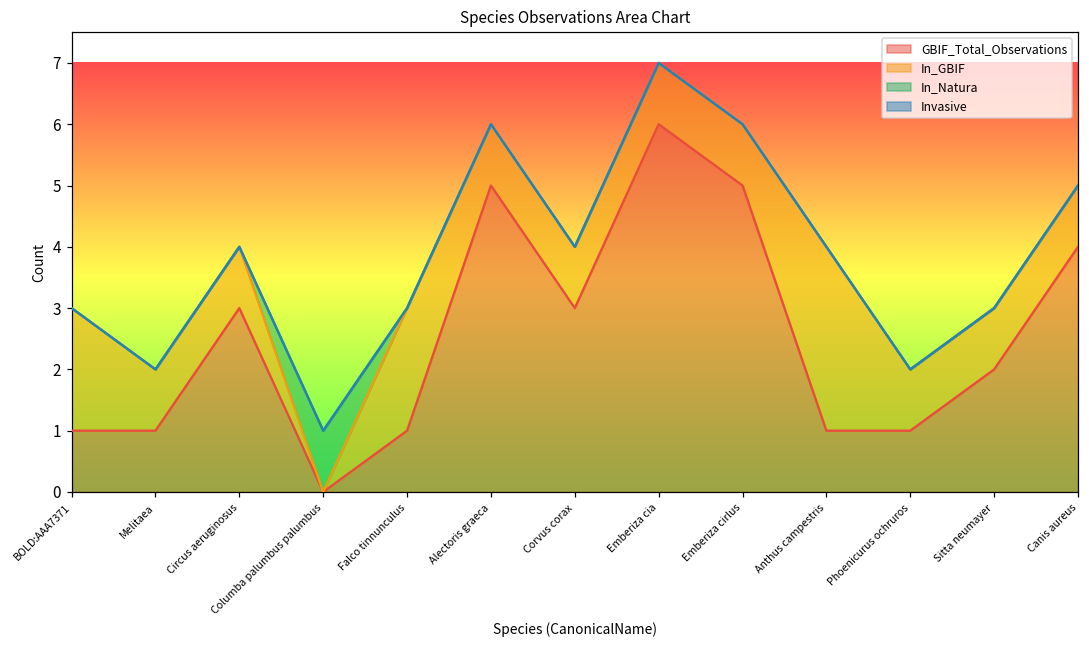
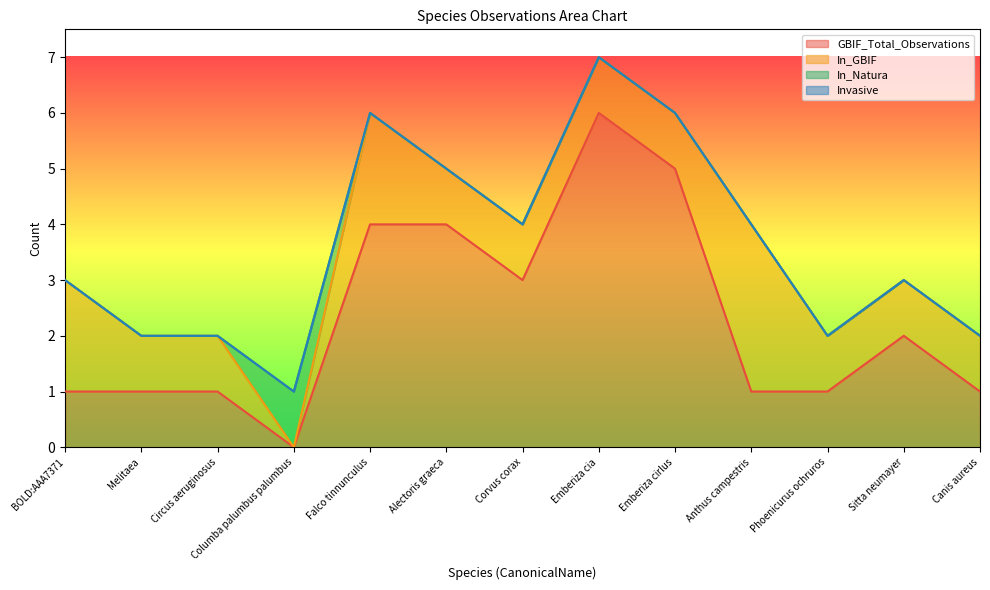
GBIF_Total_Observations, Circus aeruginosus: 3 -> 1
GBIF_Total_Observations, Falco tinnunculus: 1 -> 4
GBIF_Total_Observations, Alectoris graeca: 5 -> 4
GBIF_Total_Observations, Canis aureus: 4 -> 1
